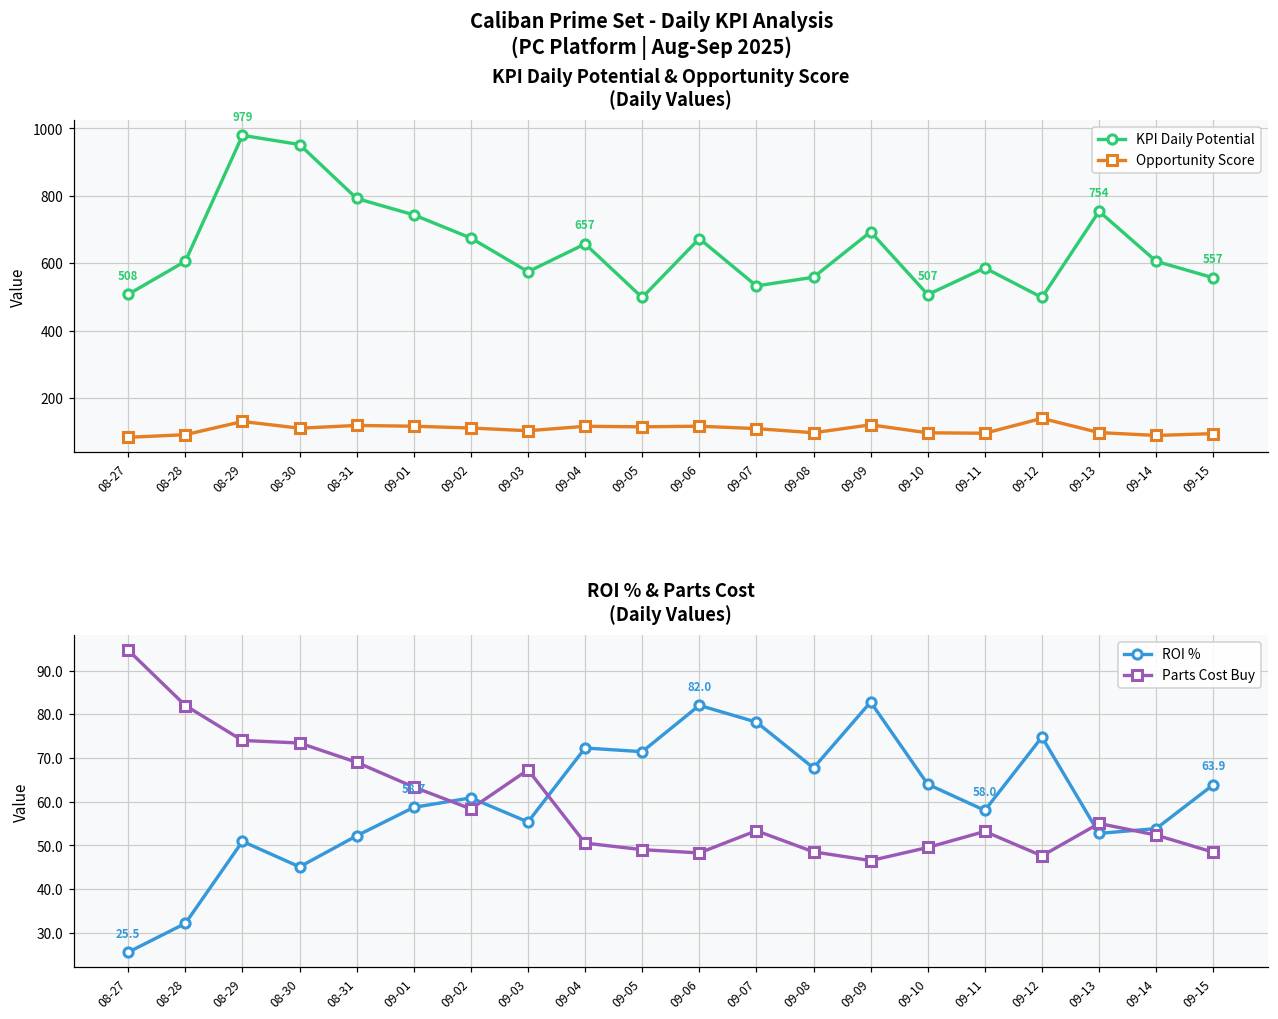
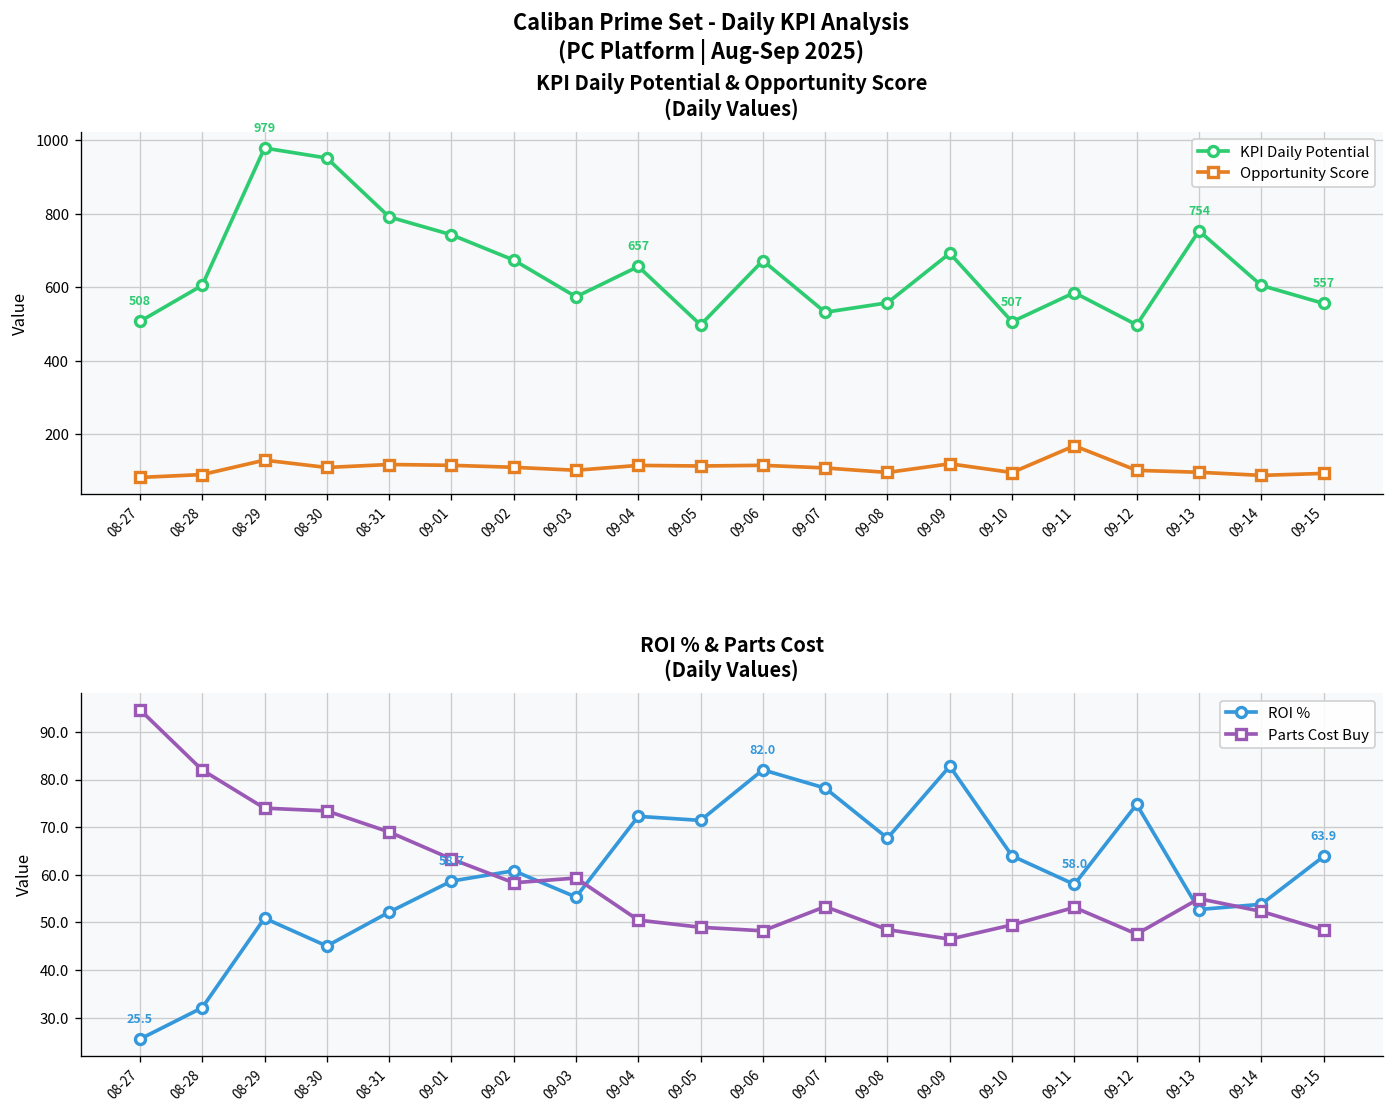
KPI Daily Potential & Opportunity Score (Daily Values), Opportunity Score, 09-11: 100 -> 170
KPI Daily Potential & Opportunity Score (Daily Values), Opportunity Score, 09-12: 140 -> 100
ROI % & Parts Cost (Daily Values), Parts Cost Buy, 09-03: 67 -> 59
